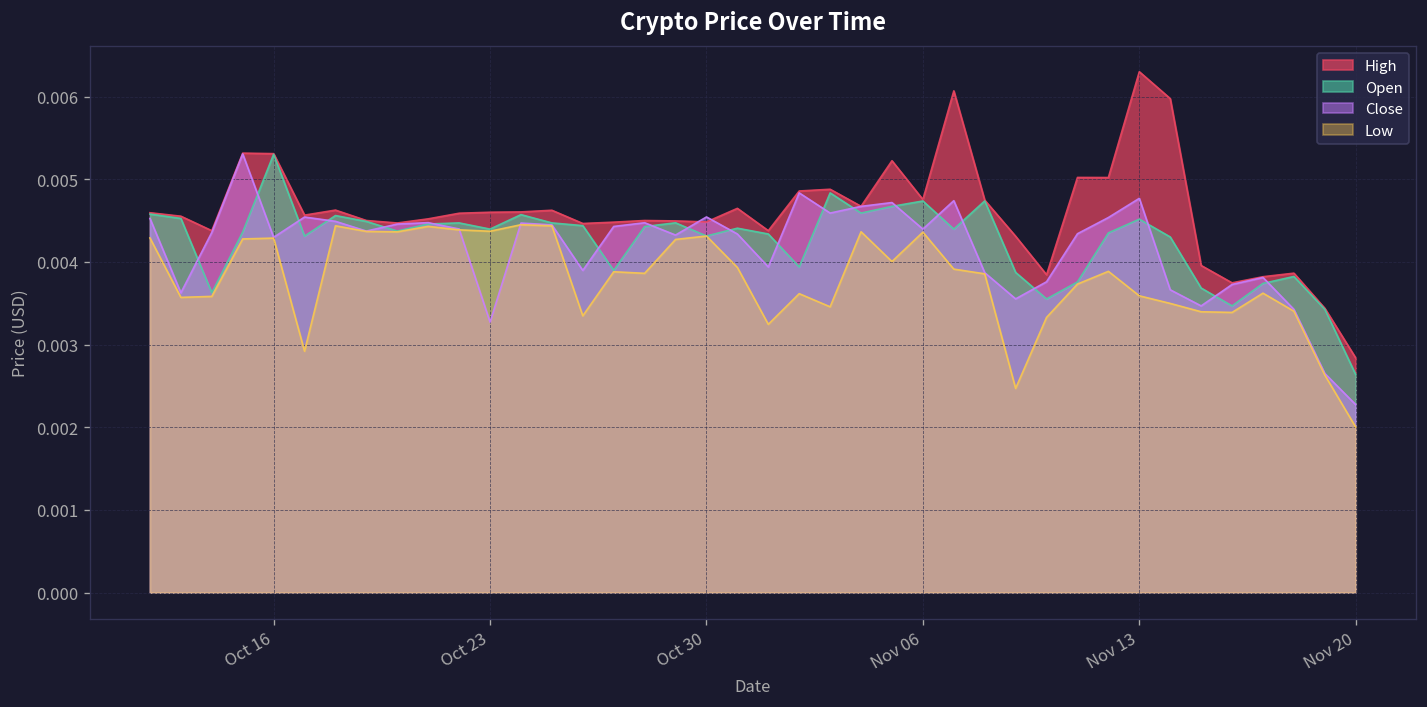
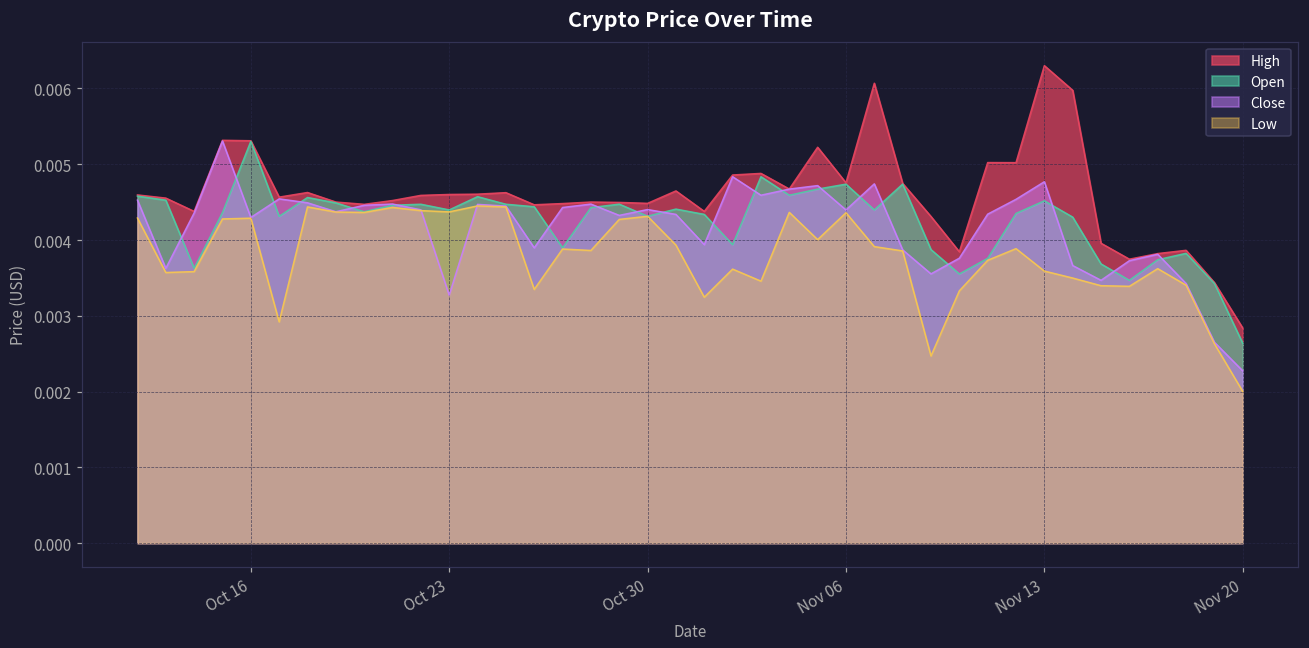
Close, Oct 30: 0.0045 -> 0.0044
